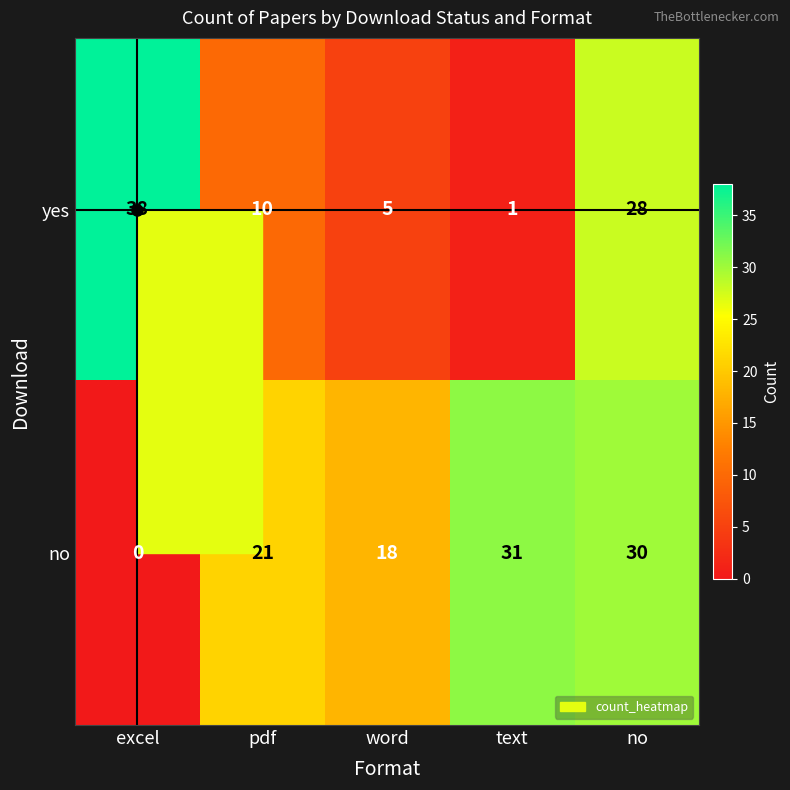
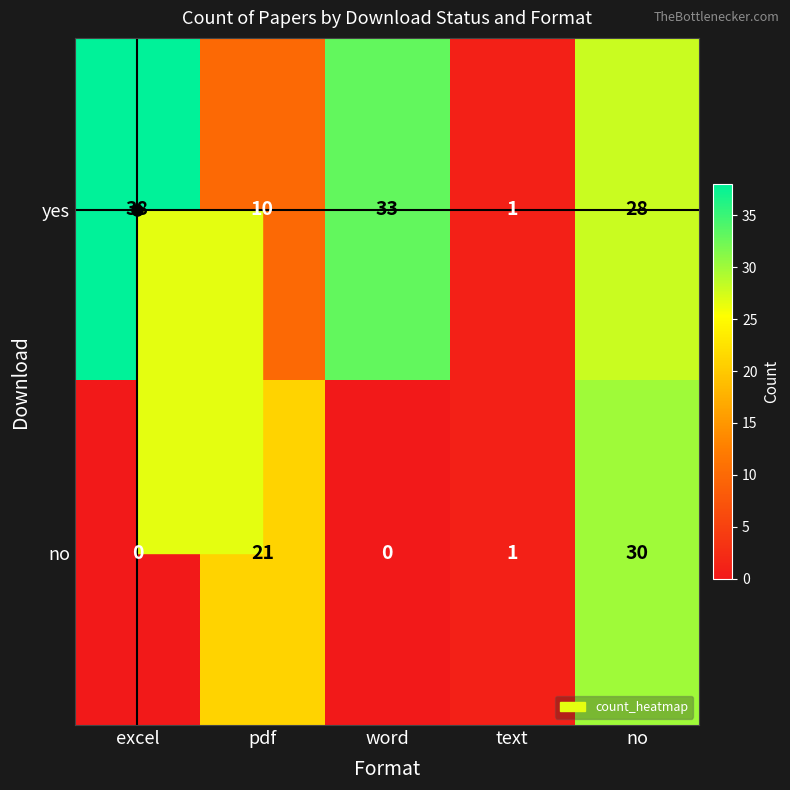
yes, word: 5 -> 33
no, word: 18 -> 0
no, text: 31 -> 1
